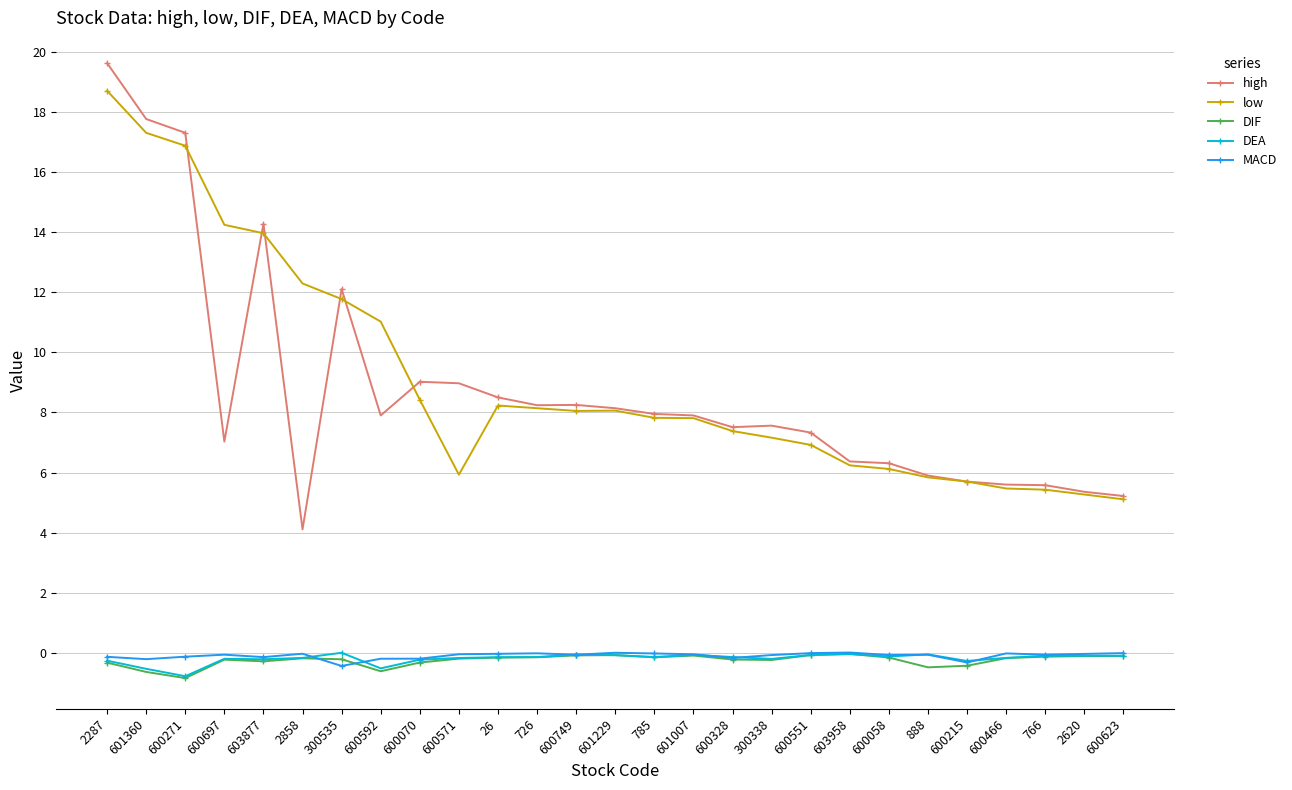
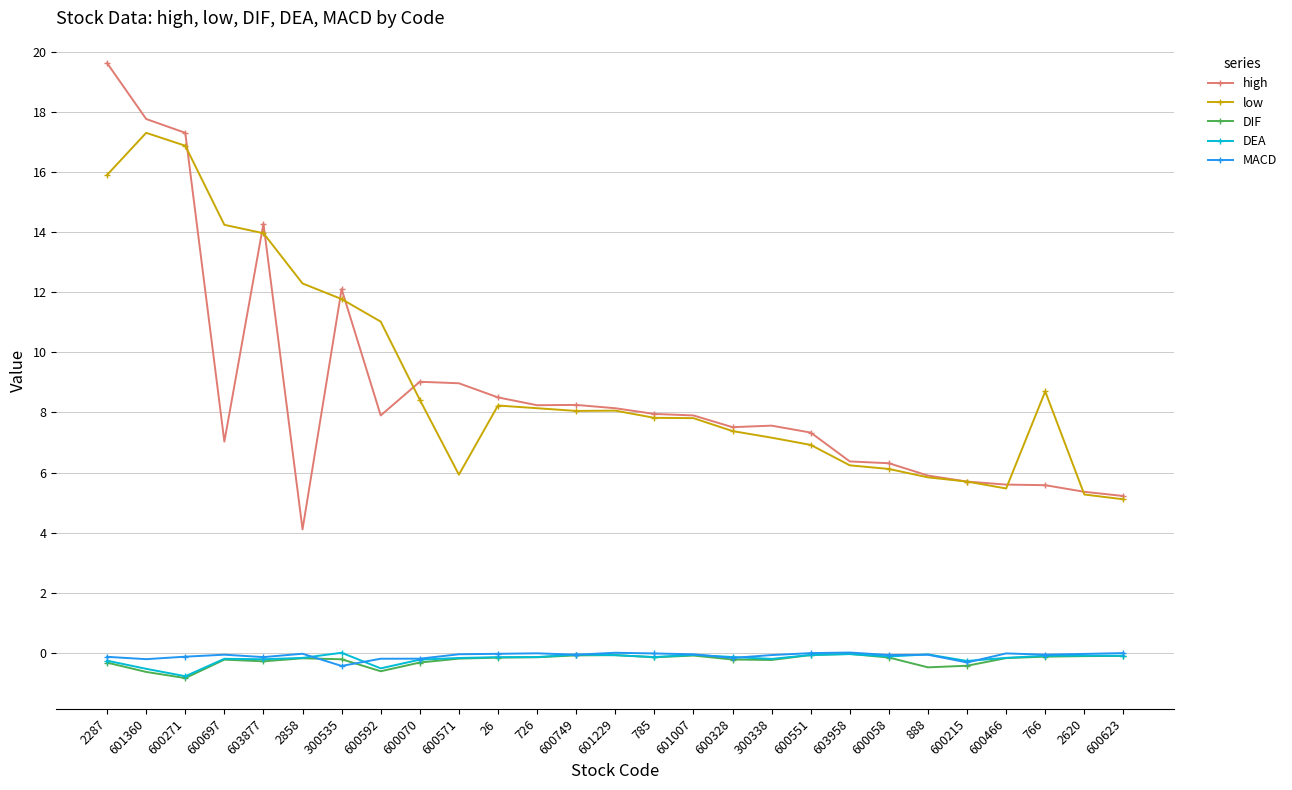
low, 2287: 18.7 -> 15.9
low, 766: 5.4 -> 8.7
